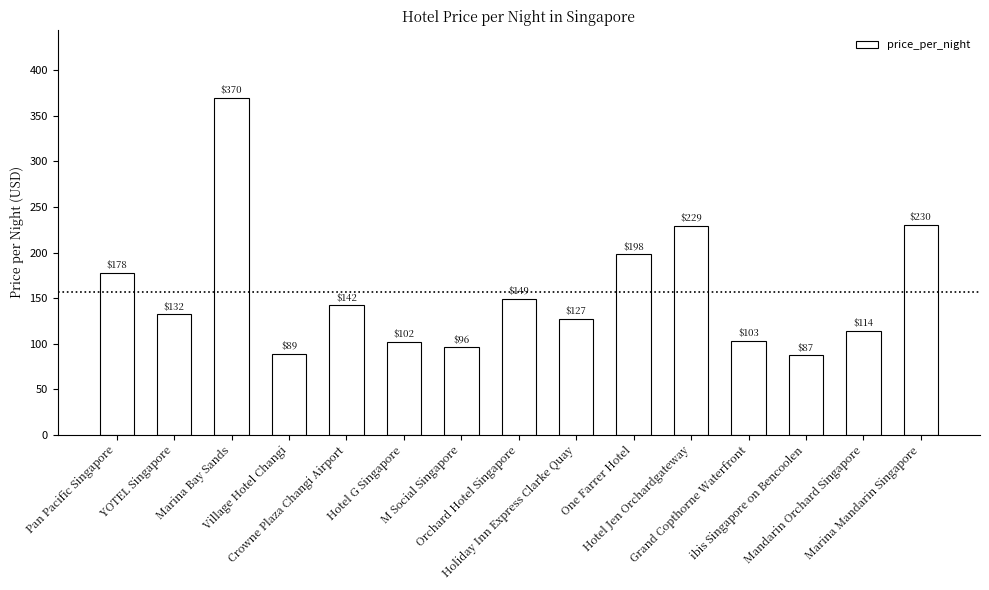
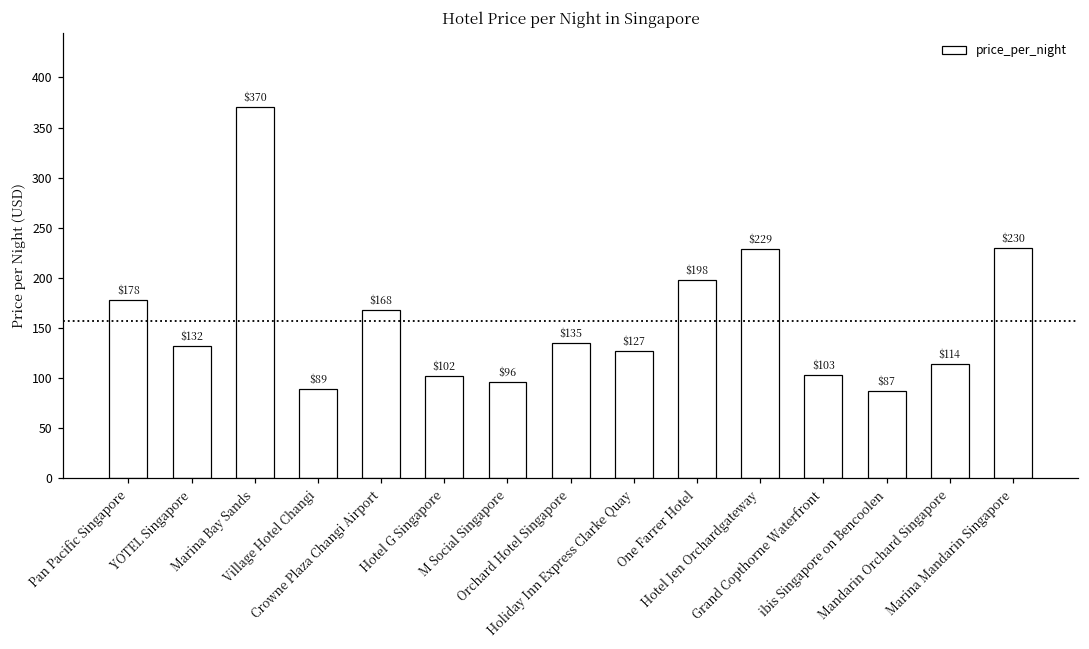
Crowne Plaza Changi Airport: $142 -> $168
Orchard Hotel Singapore: $149 -> $135
